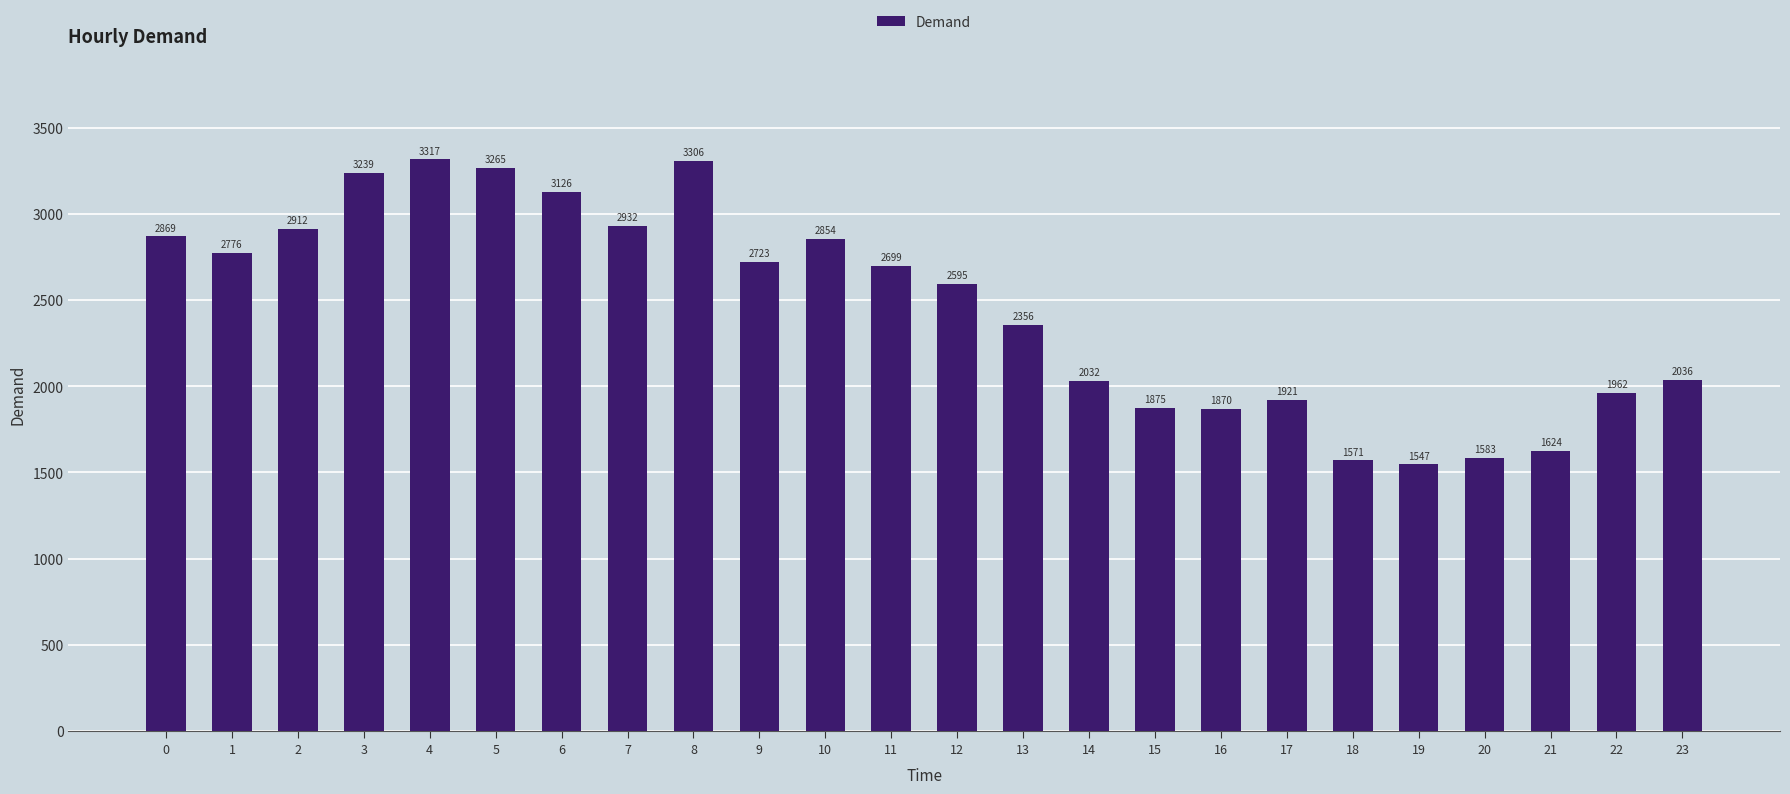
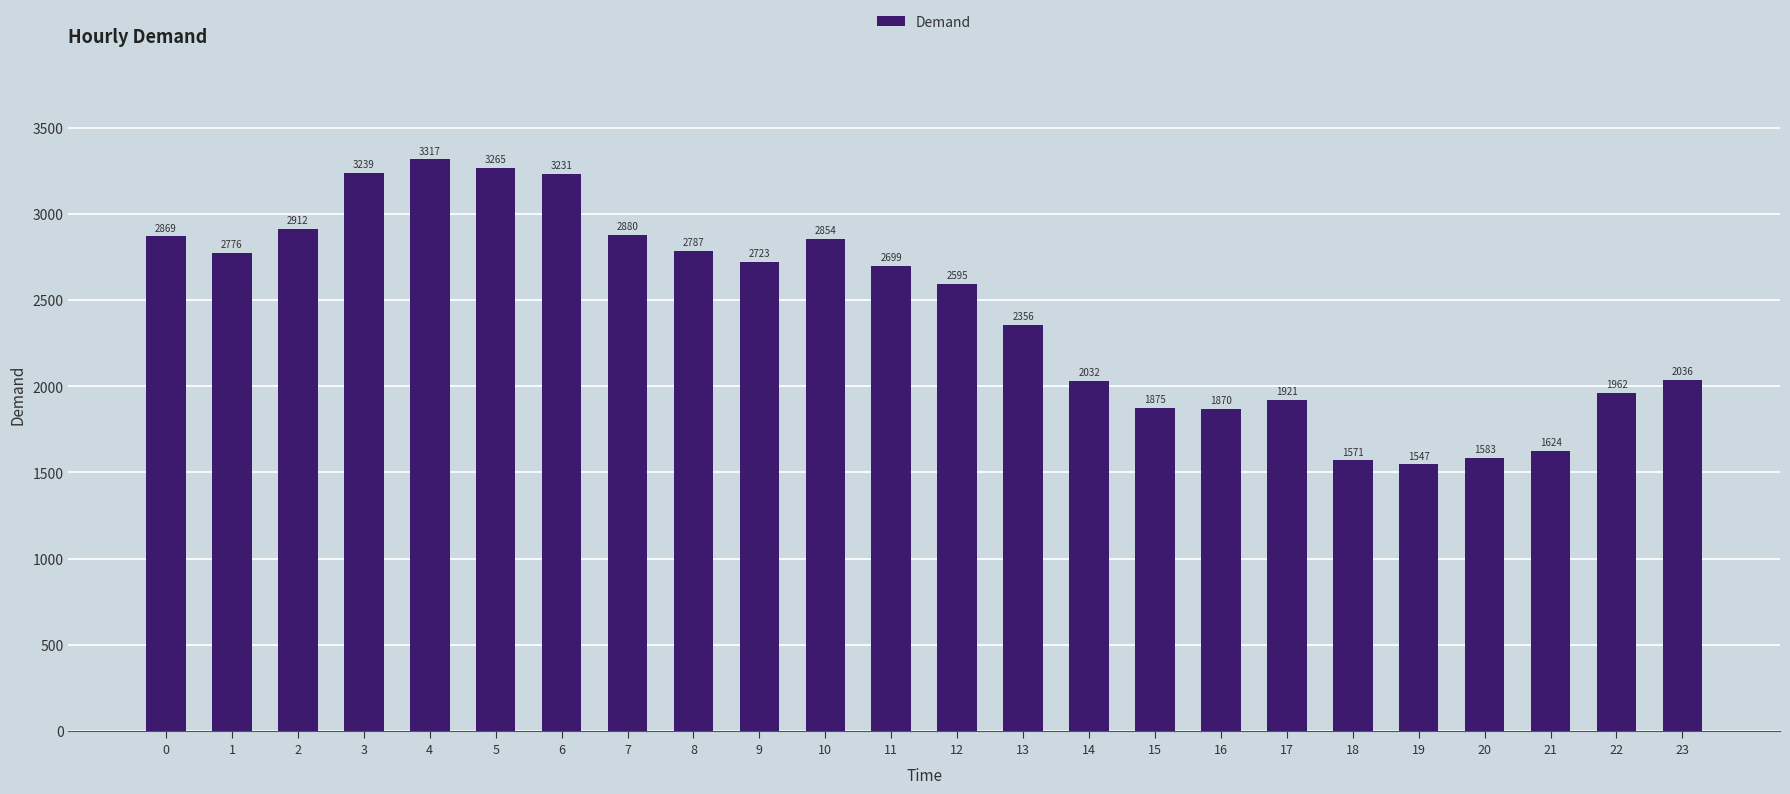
6: 3126 -> 3231
7: 2932 -> 2880
8: 3306 -> 2787
